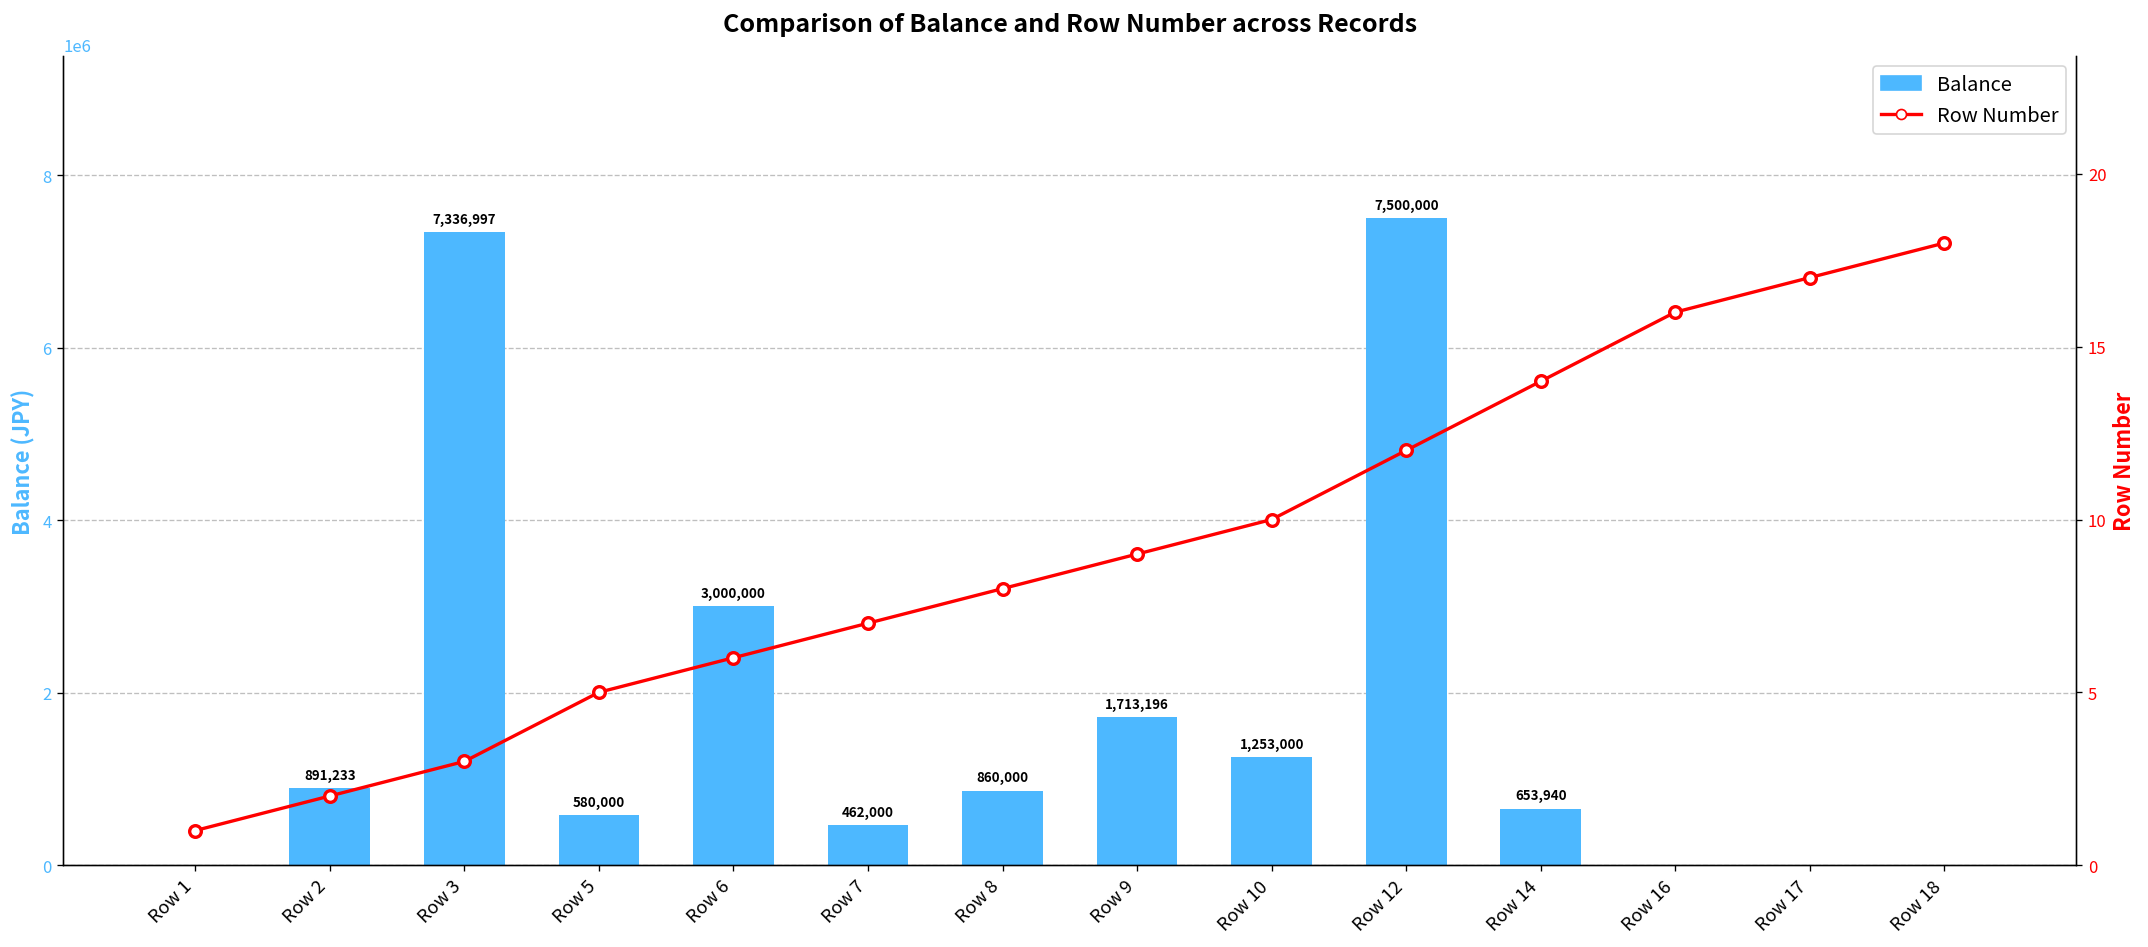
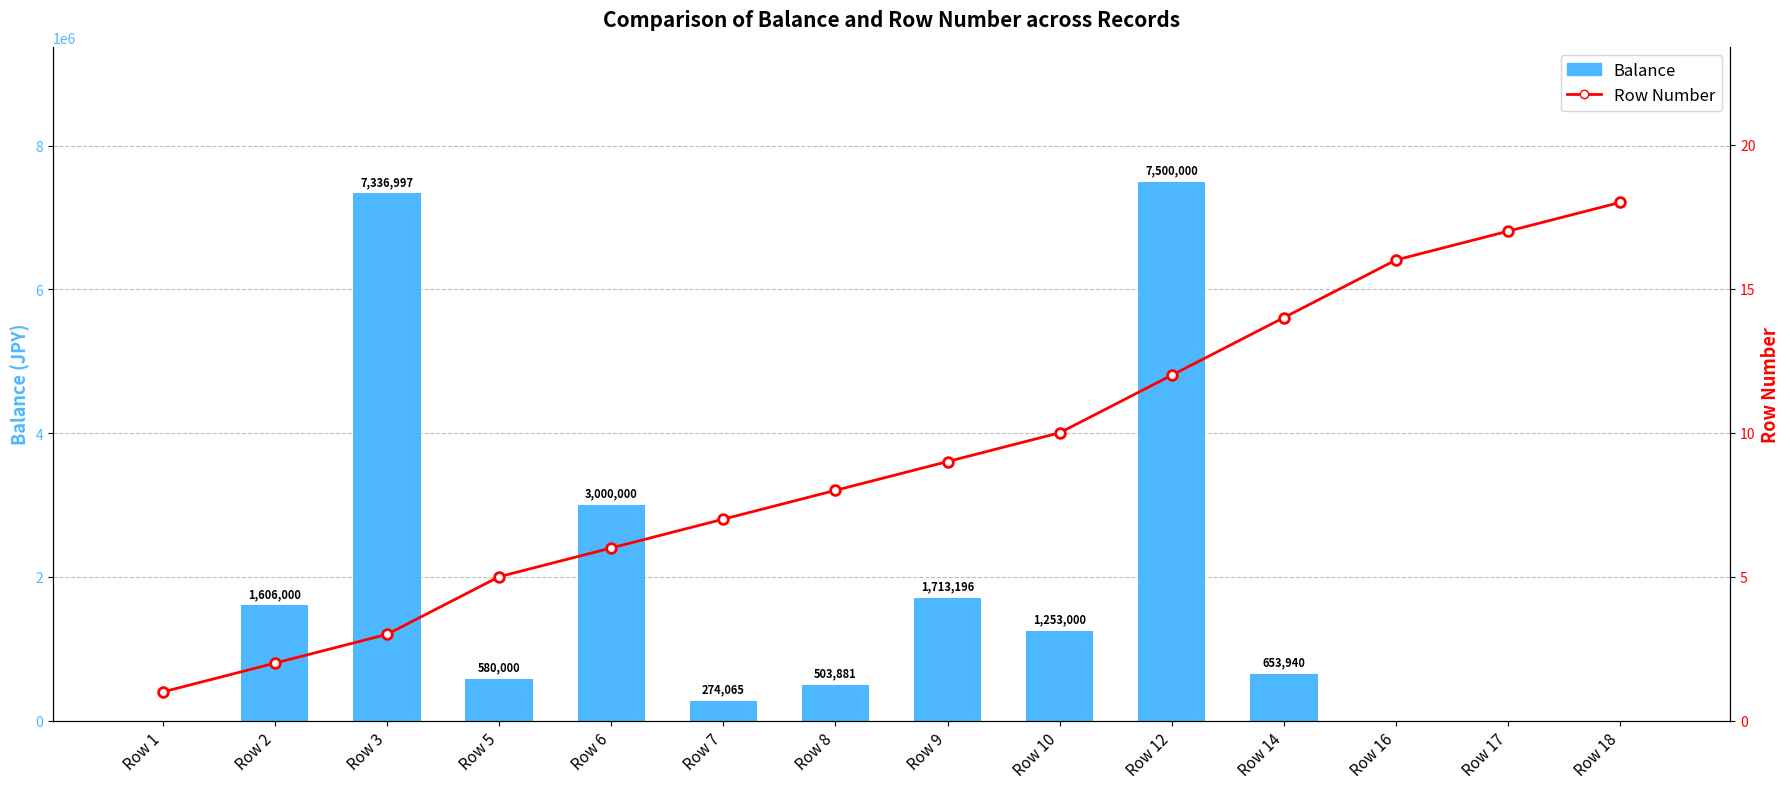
Balance, Row 2: 891,233 -> 1,606,000
Balance, Row 7: 462,000 -> 274,065
Balance, Row 8: 860,000 -> 503,881
